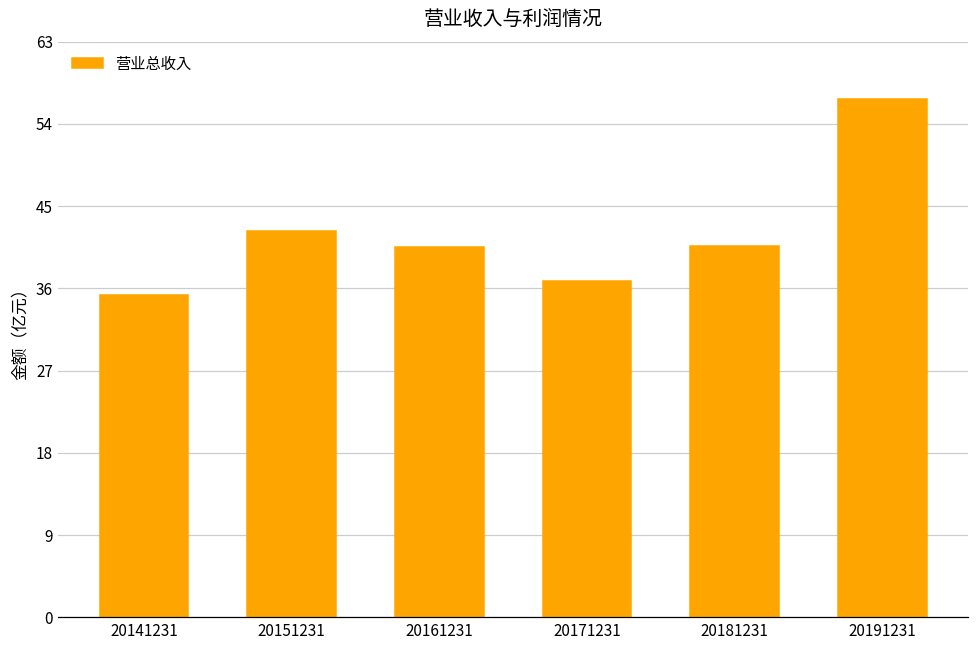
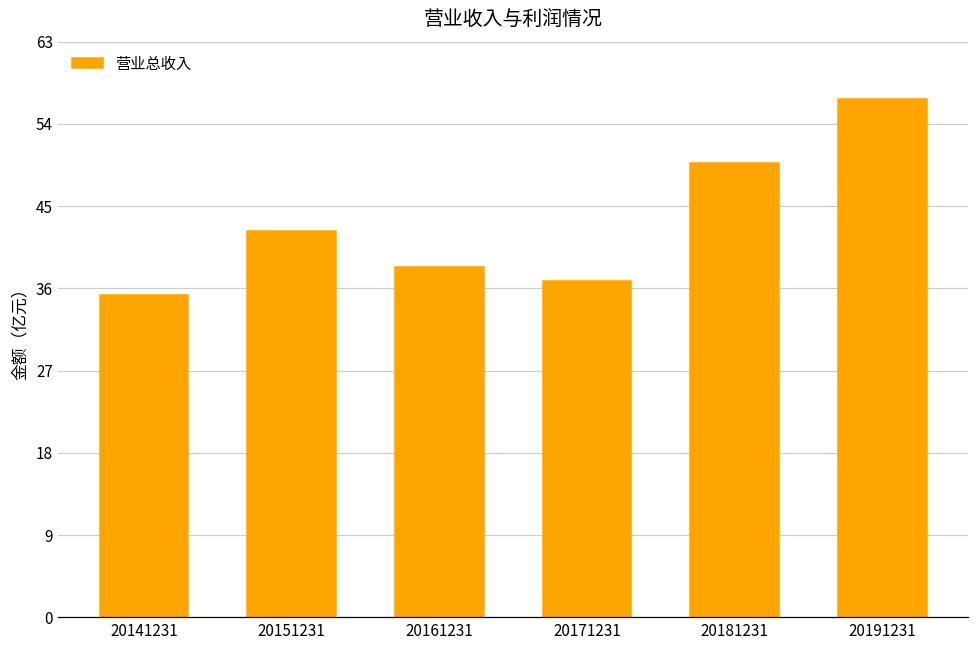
20161231: 41 -> 38
20181231: 41 -> 50
